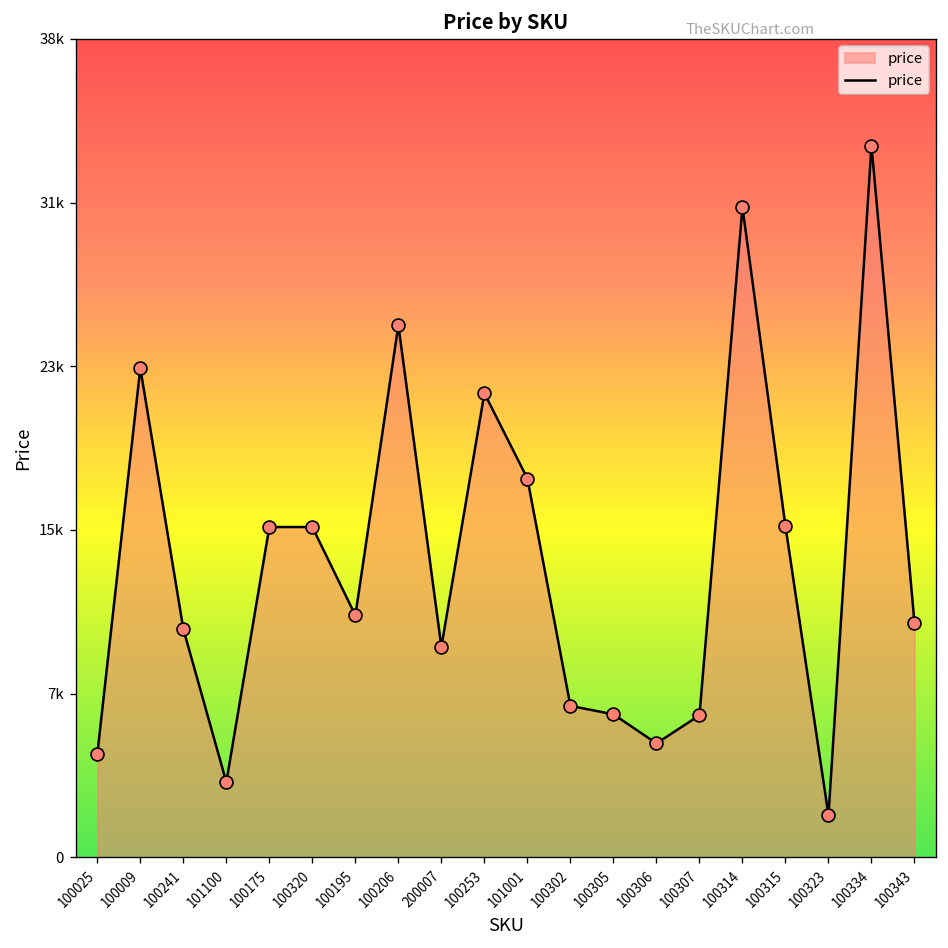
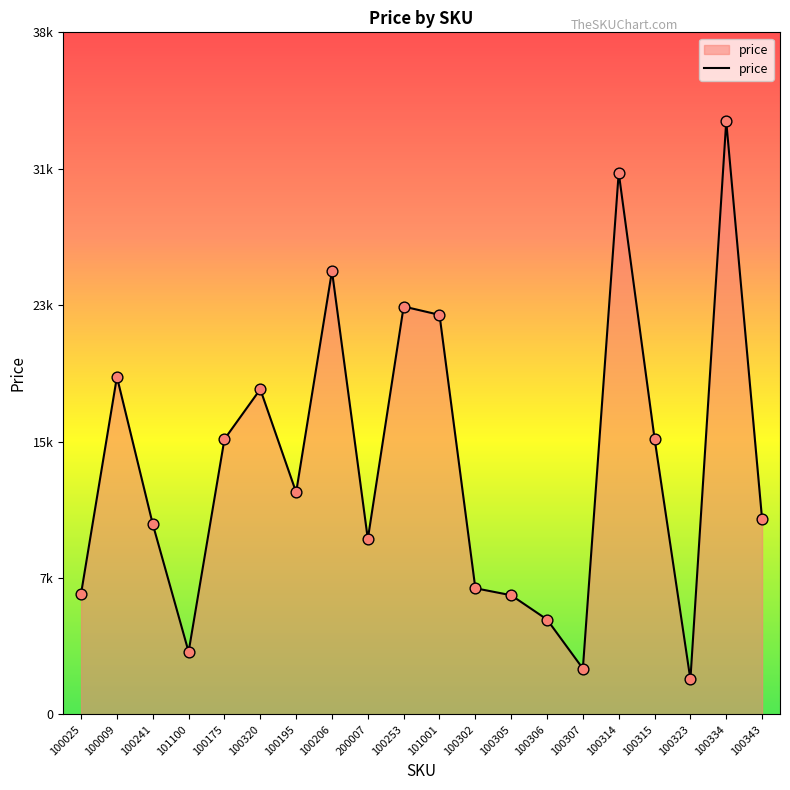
100025: 4900 -> 6900
100009: 23300 -> 19300
100320: 15700 -> 18500
100195: 11500 -> 12700
100253: 22100 -> 23300
101001: 18000 -> 22800
100307: 6800 -> 2600
